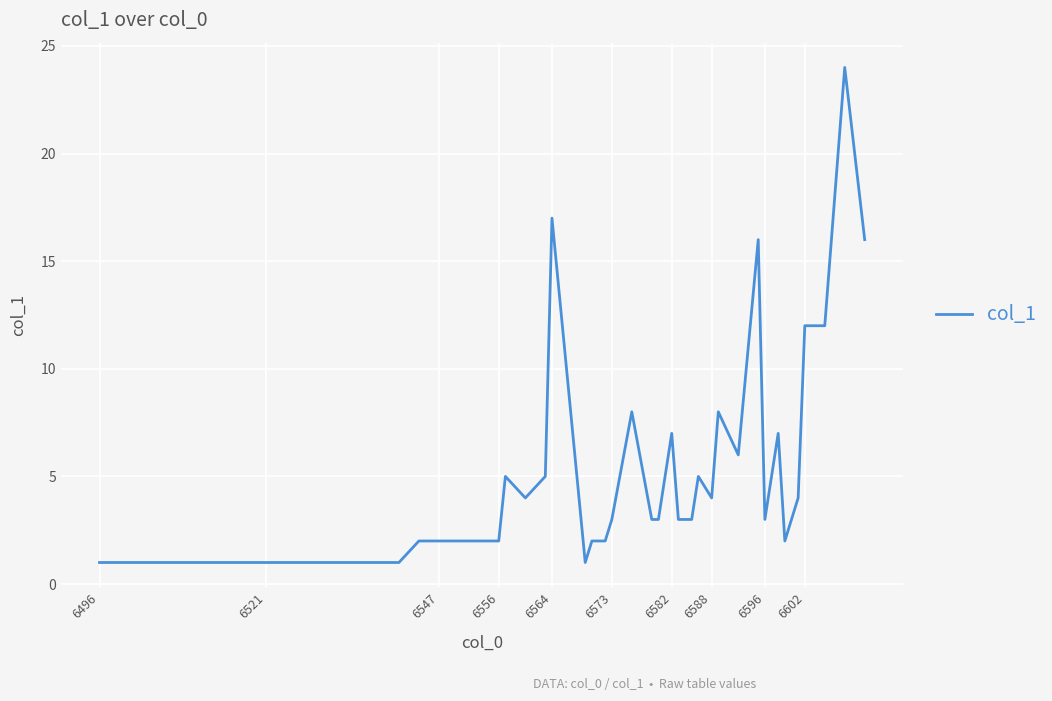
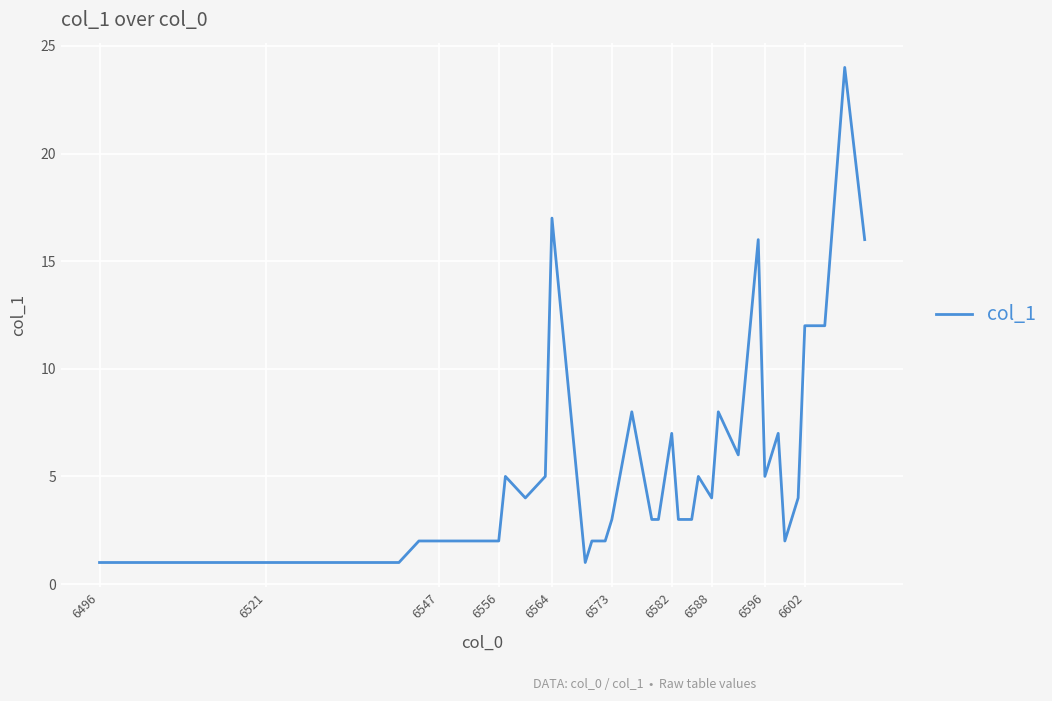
6596: 3 -> 5
